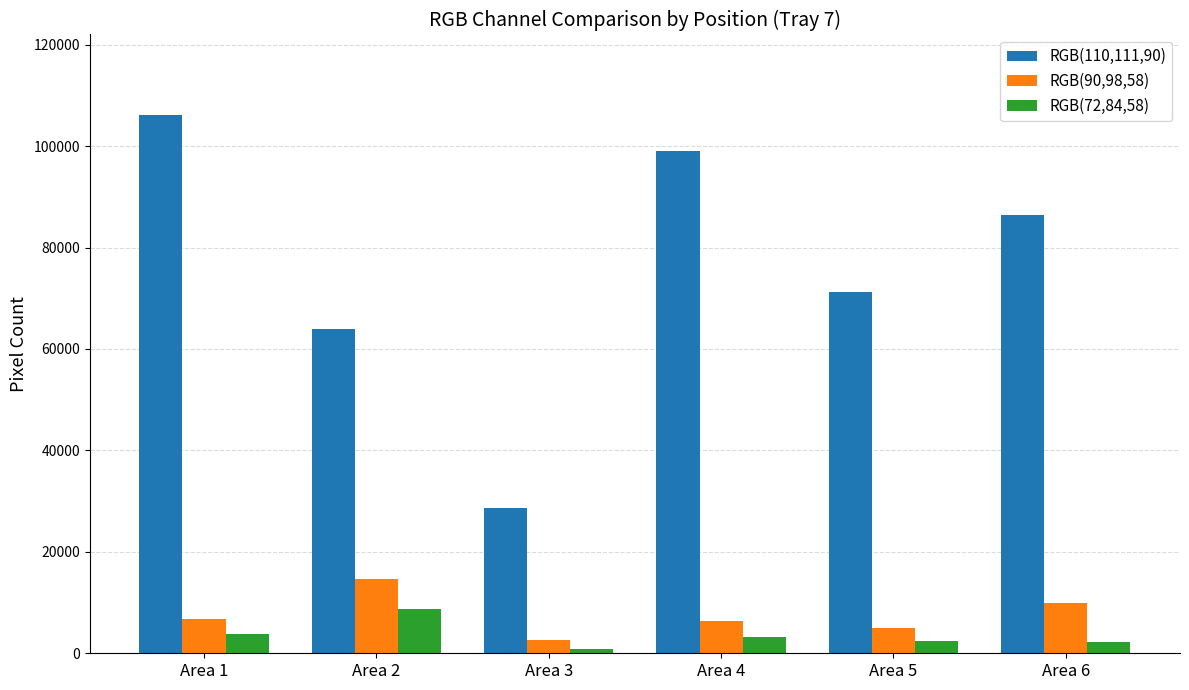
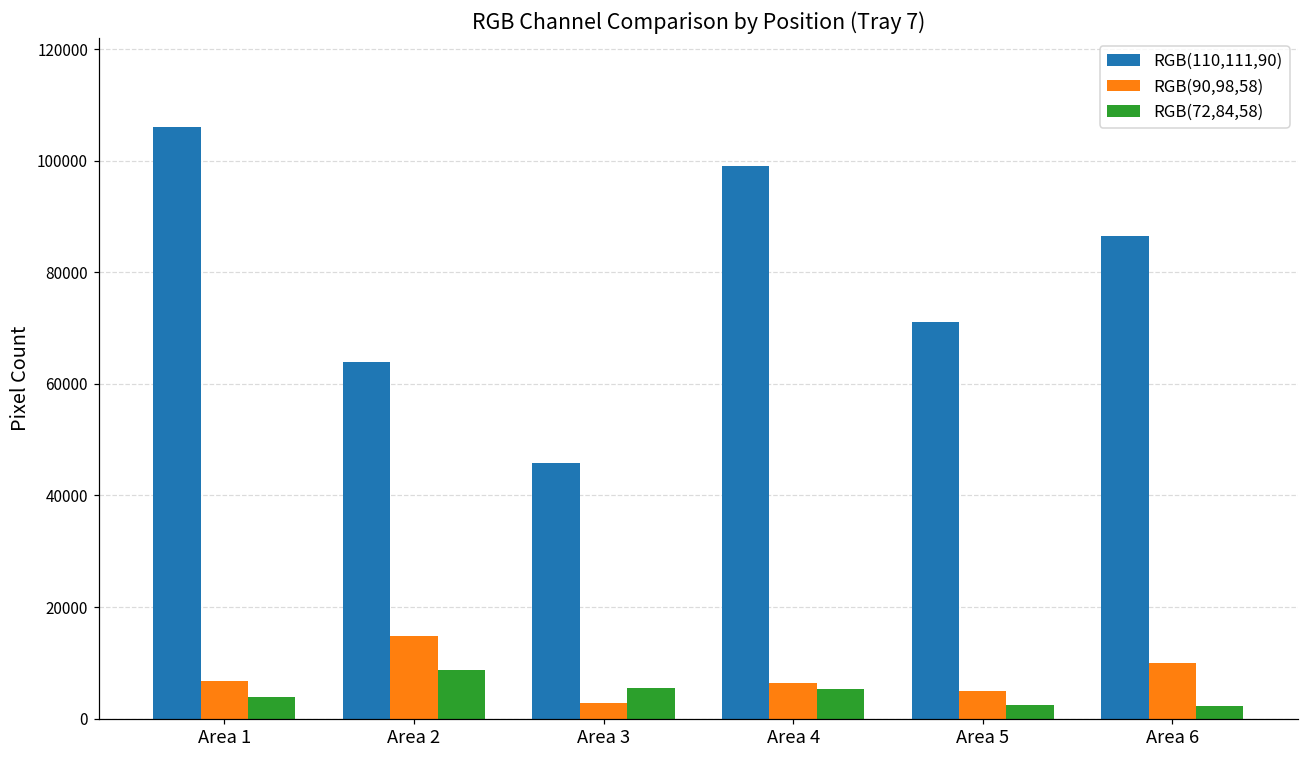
RGB(110,111,90), Area 3: 29000 -> 46000
RGB(72,84,58), Area 3: 1000 -> 5000
RGB(72,84,58), Area 4: 3000 -> 5000
